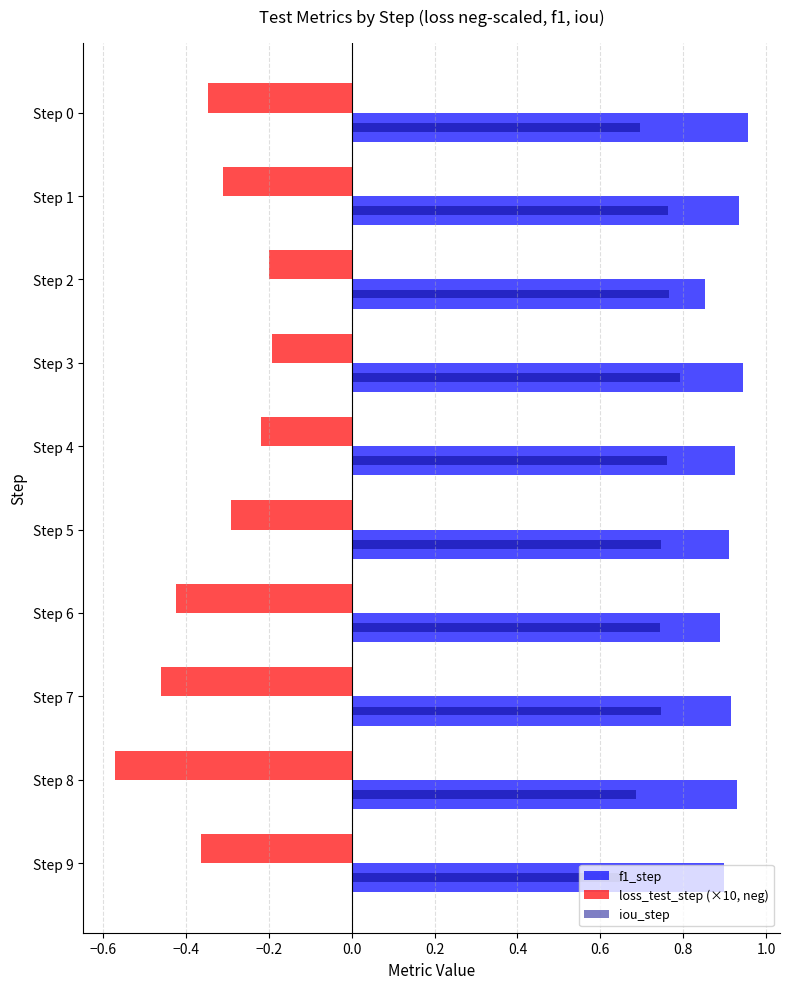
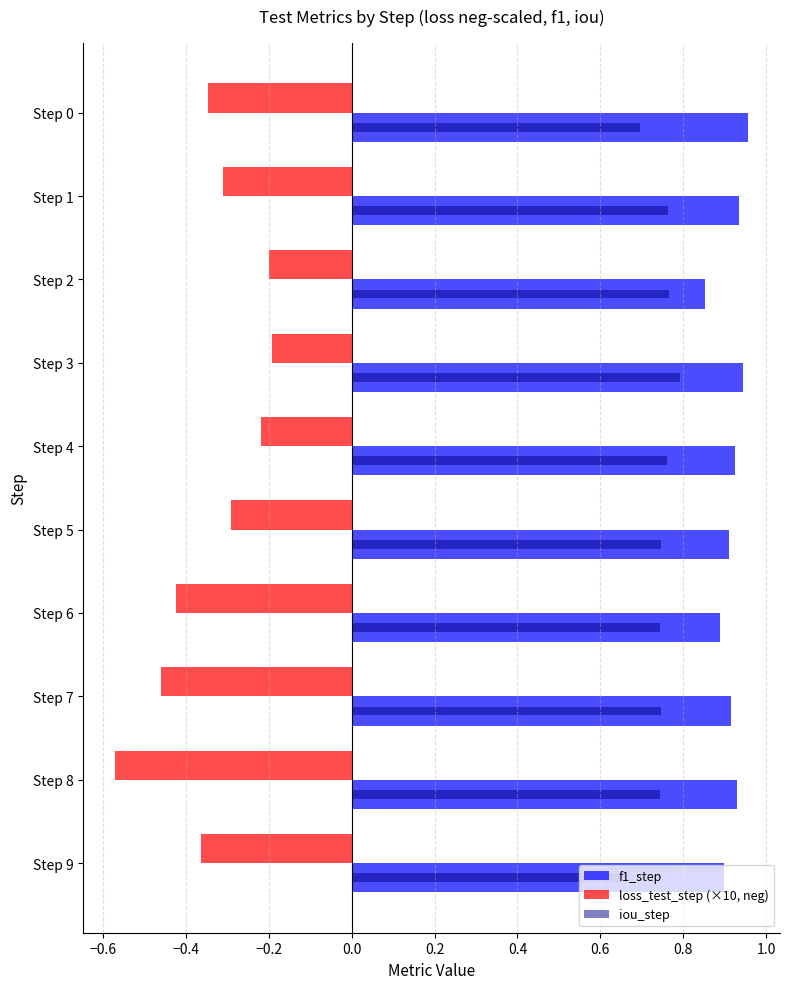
iou_step, Step 8: 0.69 -> 0.74
